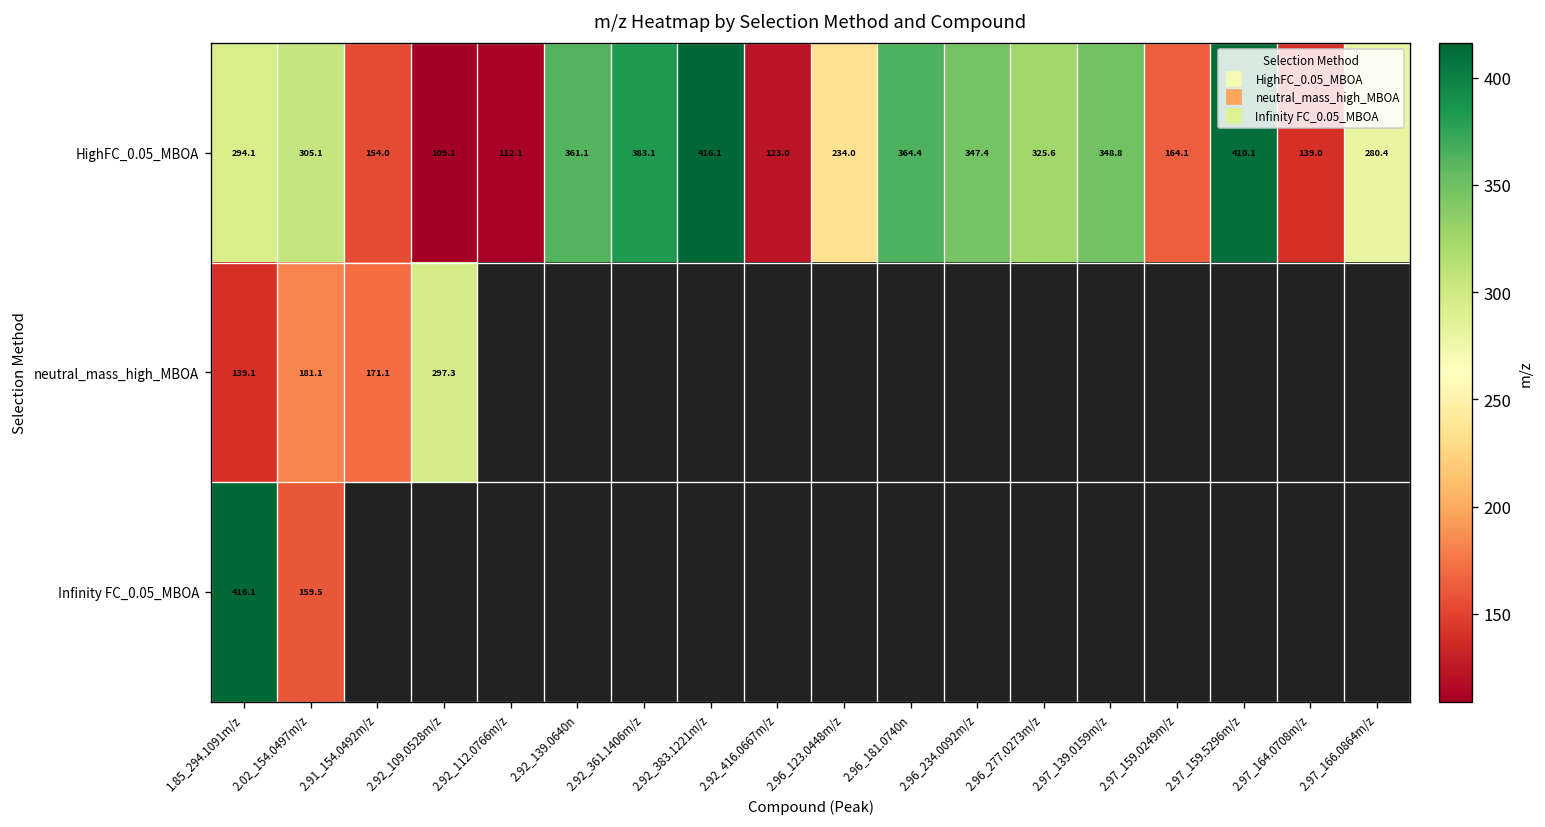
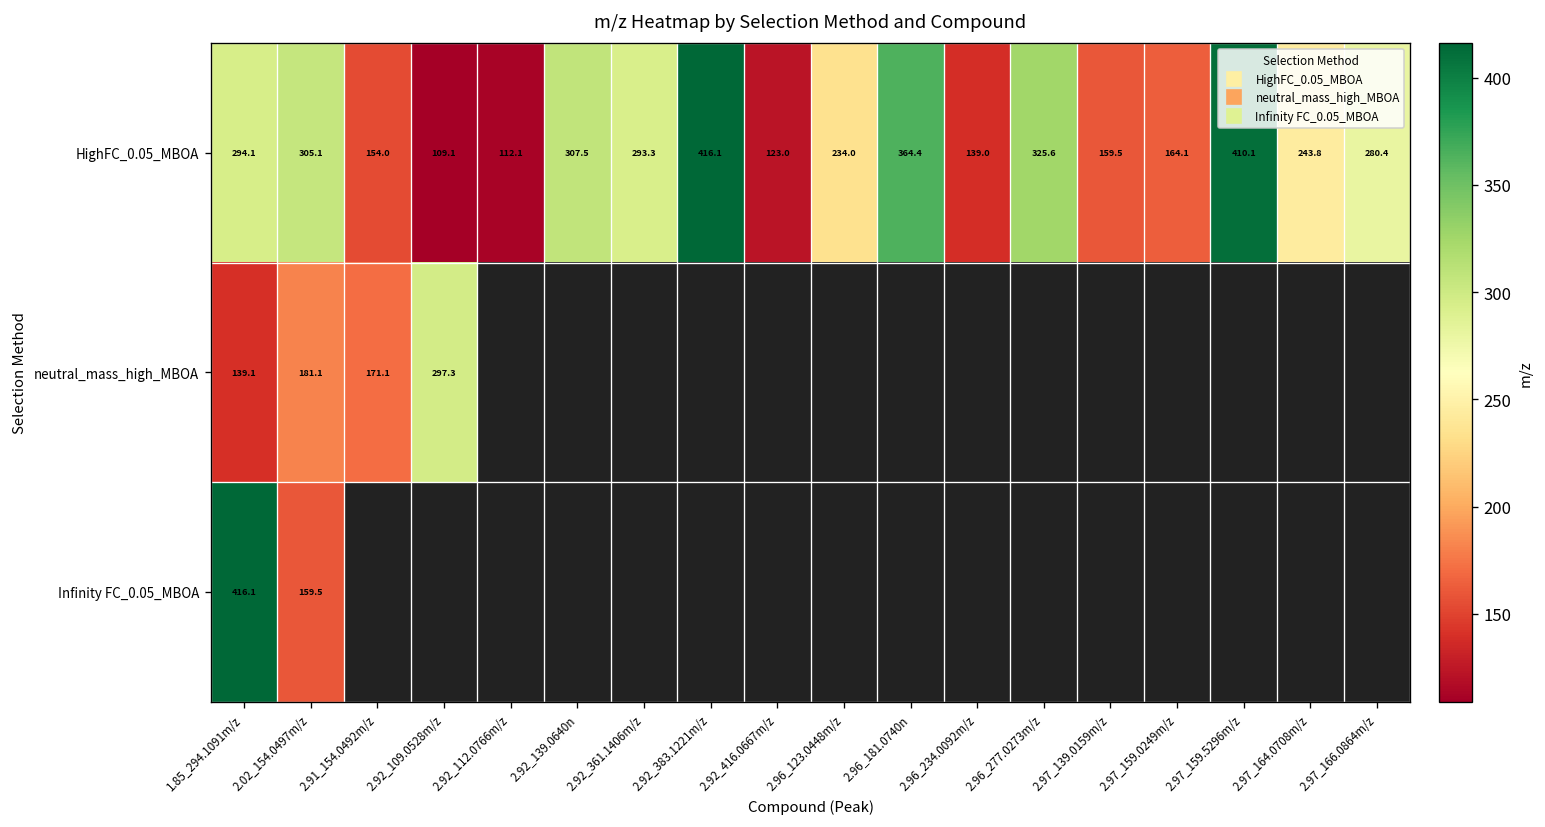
HighFC_0.05_MBOA, 2.92_139.0640n: 361.1 -> 307.5
HighFC_0.05_MBOA, 2.92_361.1406m/z: 383.1 -> 293.3
HighFC_0.05_MBOA, 2.96_234.0092m/z: 347.4 -> 139.0
HighFC_0.05_MBOA, 2.97_139.0159m/z: 348.8 -> 159.5
HighFC_0.05_MBOA, 2.97_164.0708m/z: 139.0 -> 243.8
